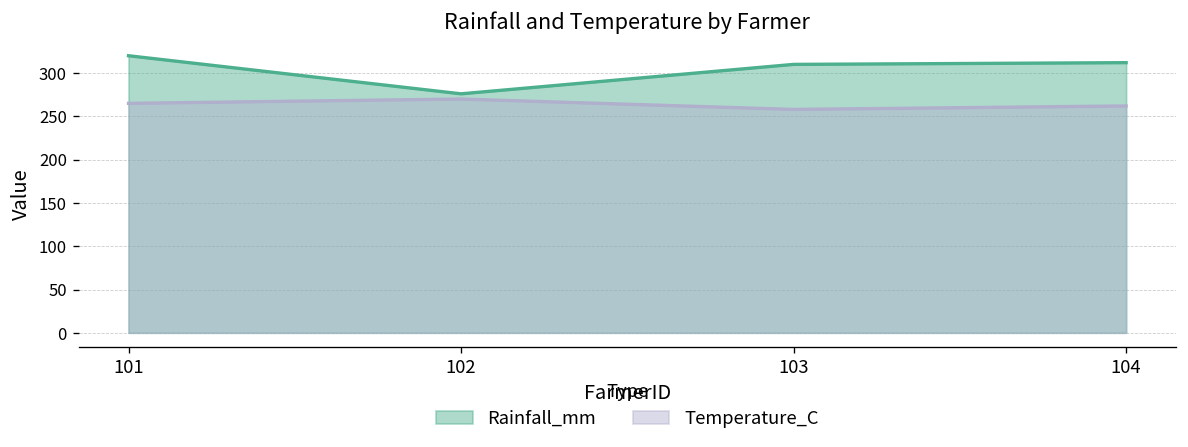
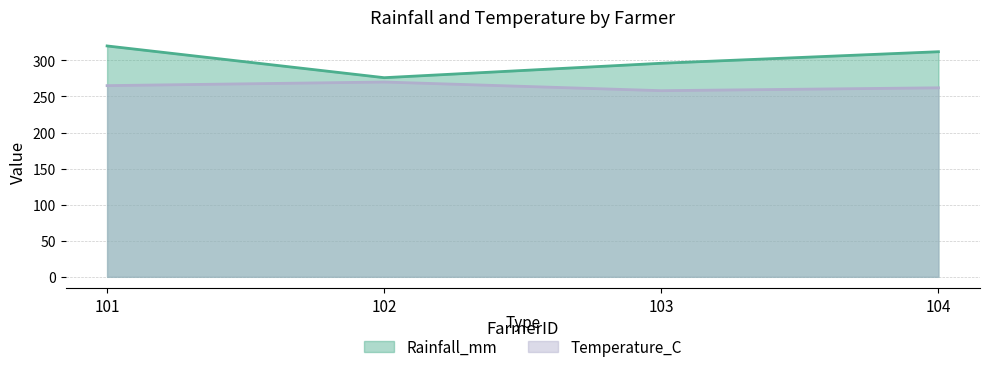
Rainfall_mm, 103: 310 -> 300
